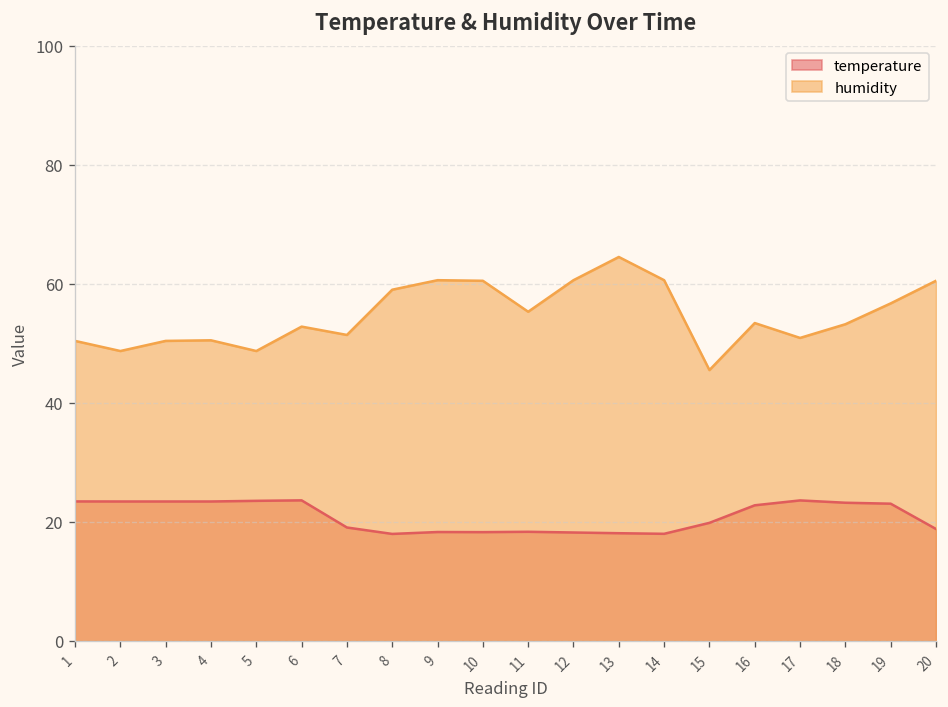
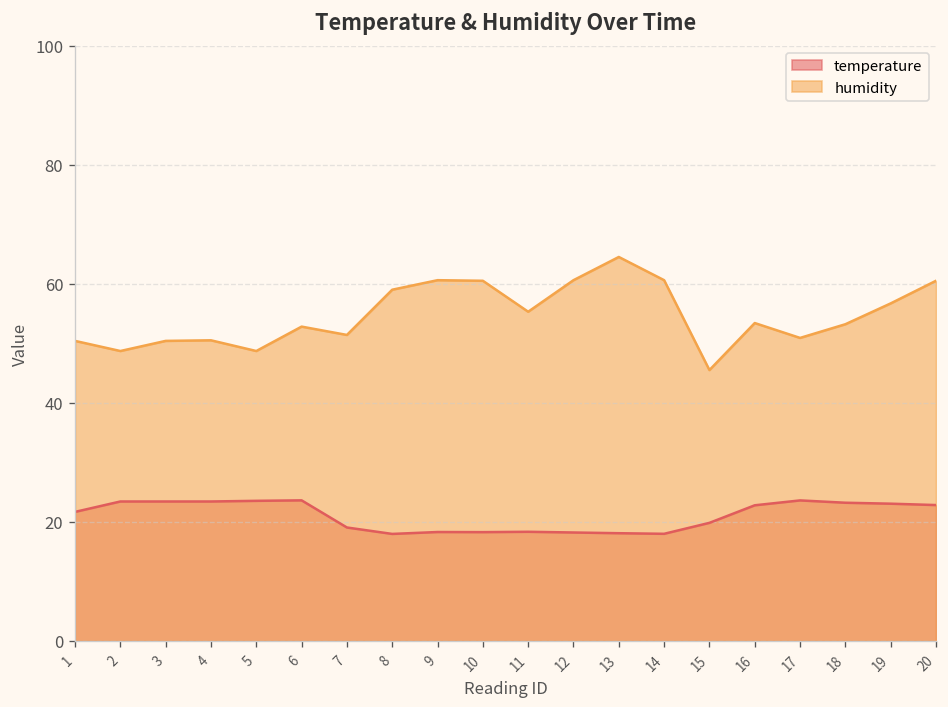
temperature, 1: 23 -> 22
temperature, 20: 19 -> 23
